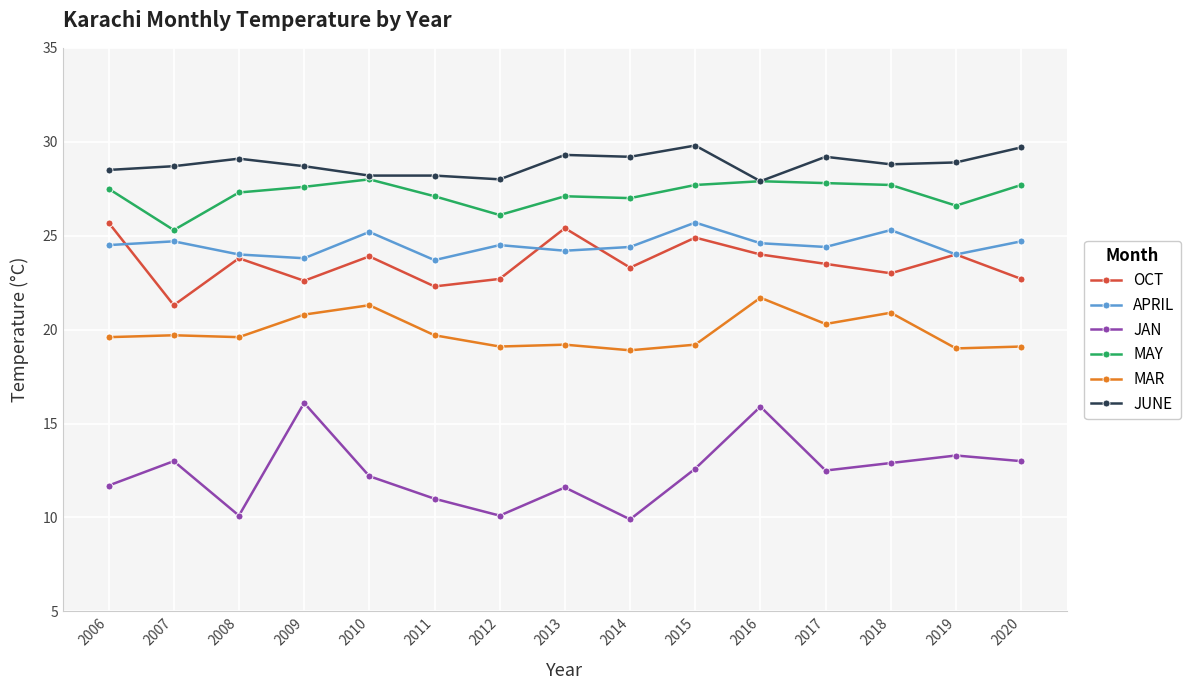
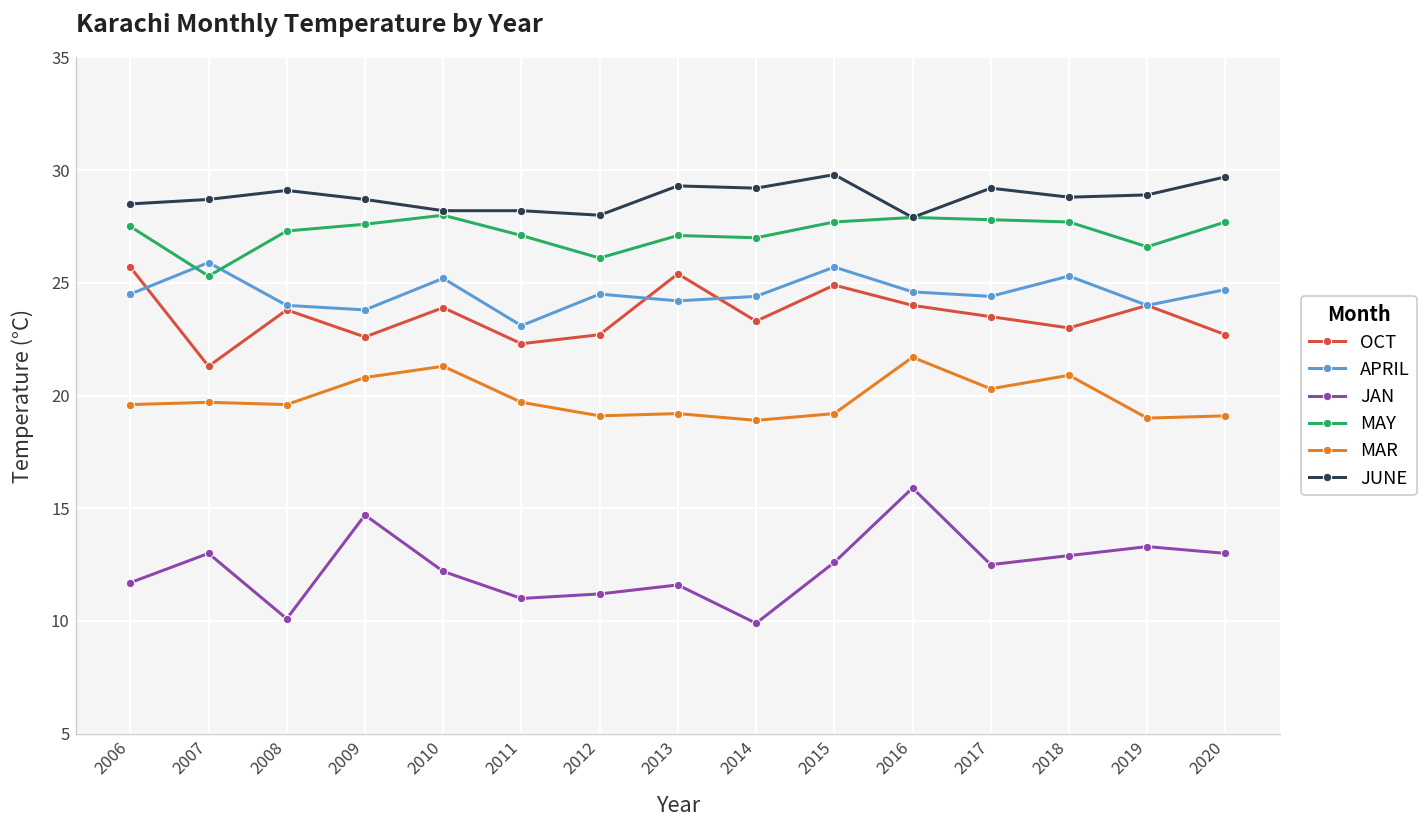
APRIL, 2007: 24.7 -> 25.9
JAN, 2009: 16.1 -> 14.7
APRIL, 2011: 23.7 -> 23.1
JAN, 2012: 10.1 -> 11.2
